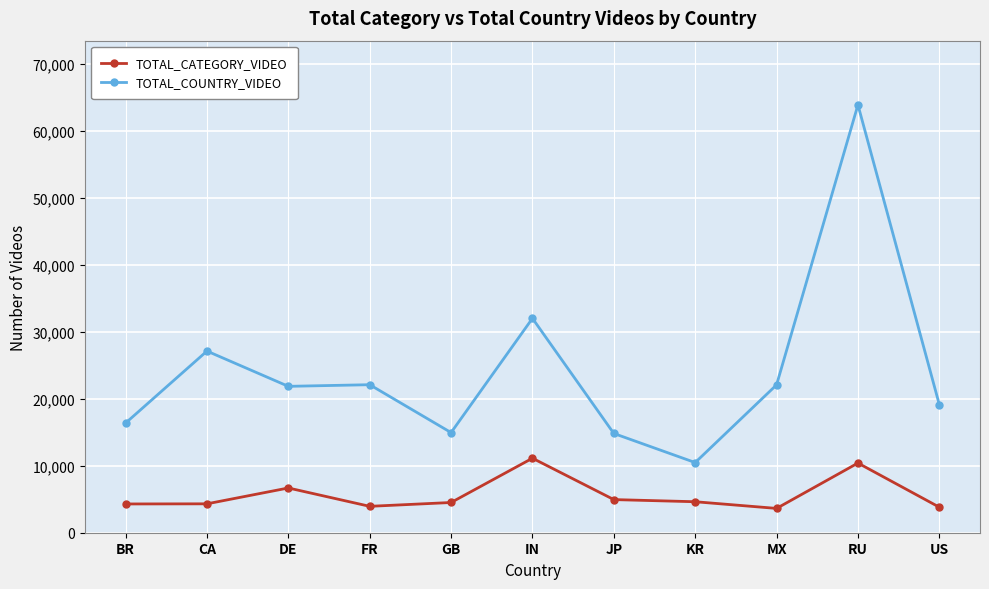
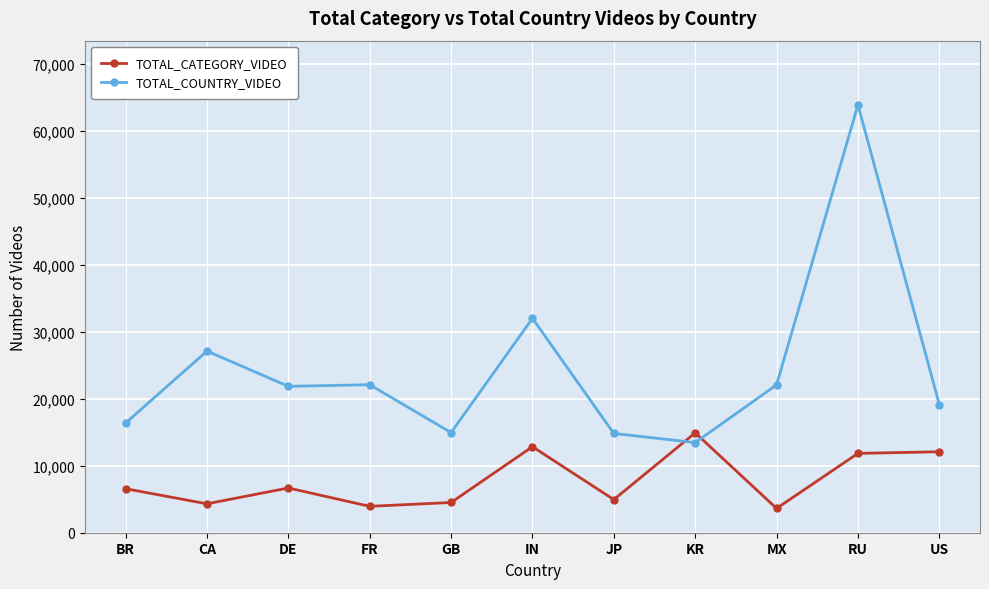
TOTAL_CATEGORY_VIDEO, BR: 4,000 -> 7,000
TOTAL_CATEGORY_VIDEO, IN: 11,000 -> 13,000
TOTAL_CATEGORY_VIDEO, KR: 5,000 -> 15,000
TOTAL_COUNTRY_VIDEO, KR: 10,000 -> 13,000
TOTAL_CATEGORY_VIDEO, RU: 10,000 -> 12,000
TOTAL_CATEGORY_VIDEO, US: 4,000 -> 12,000
